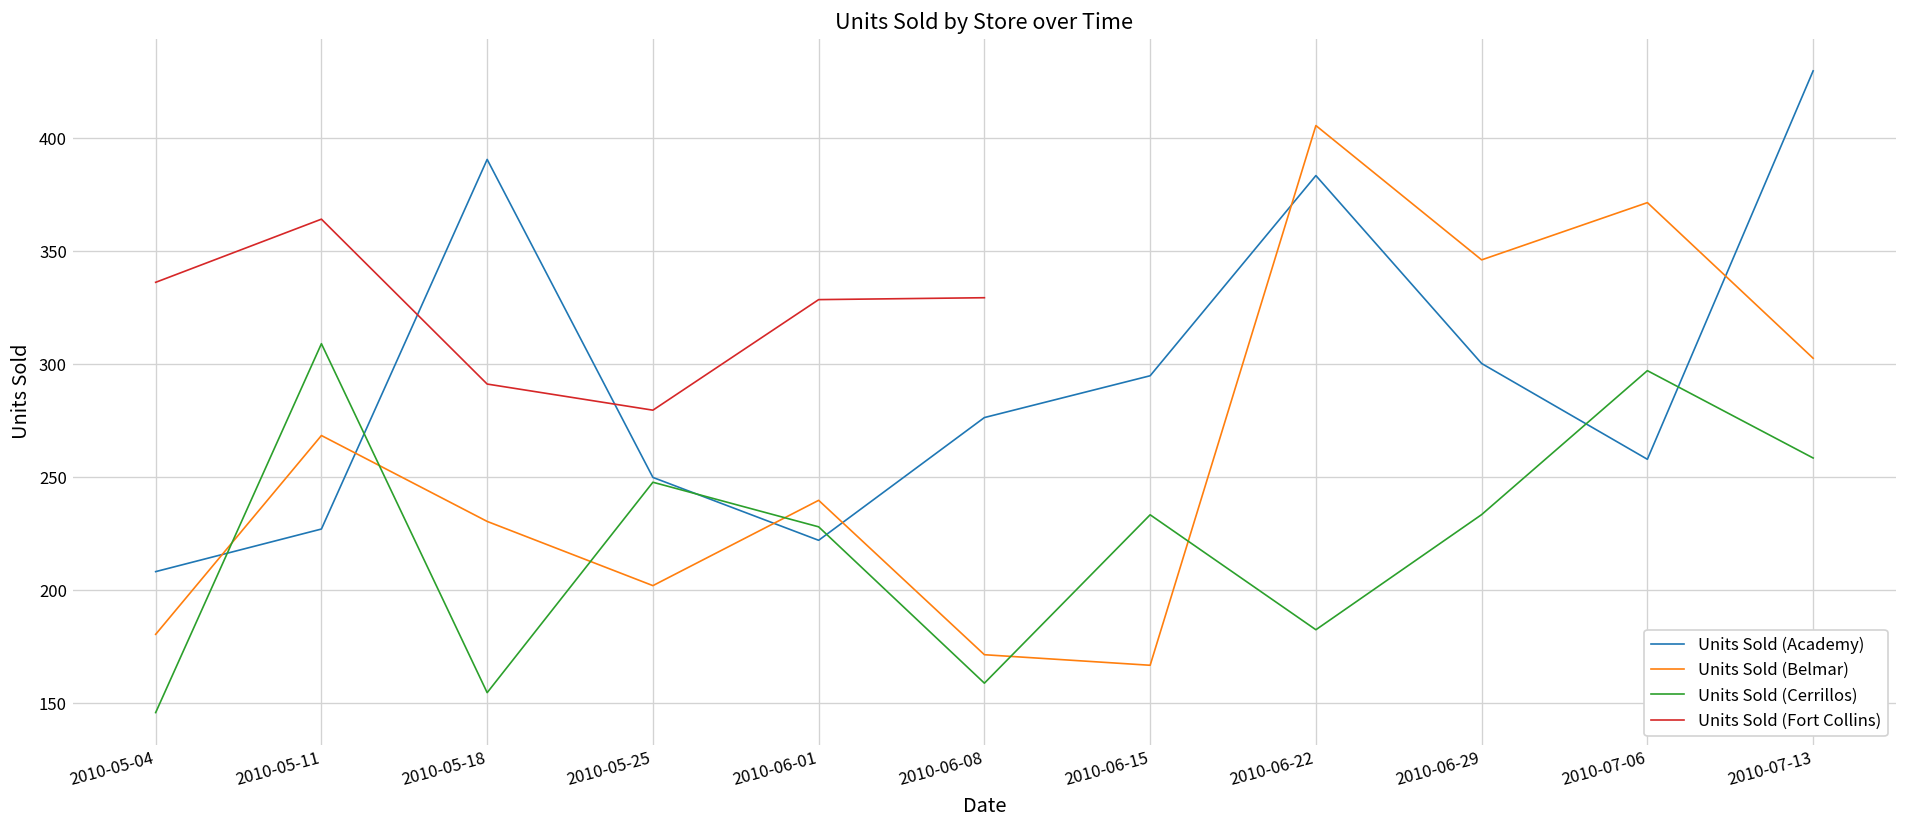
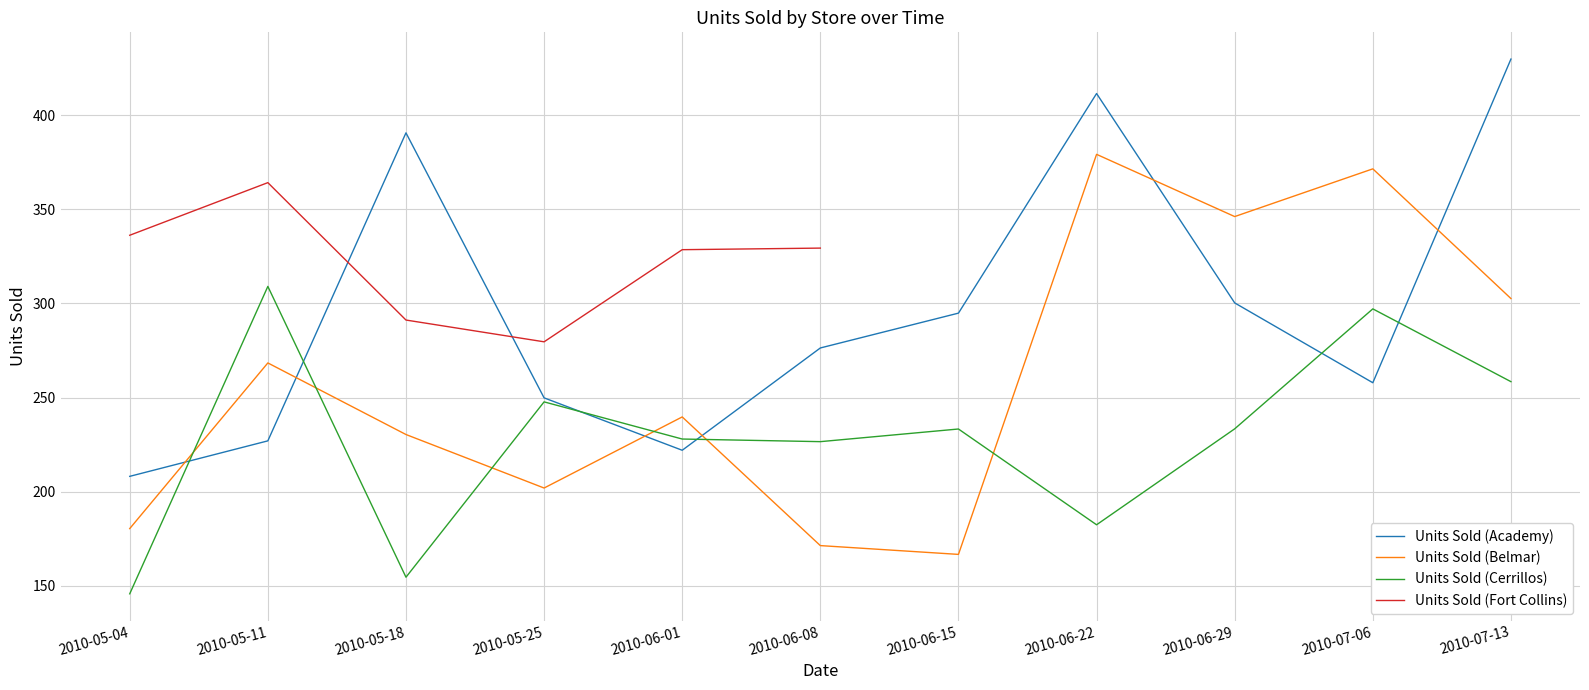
Units Sold (Cerrillos), 2010-06-08: 159 -> 227
Units Sold (Academy), 2010-06-22: 383 -> 412
Units Sold (Belmar), 2010-06-22: 406 -> 379
